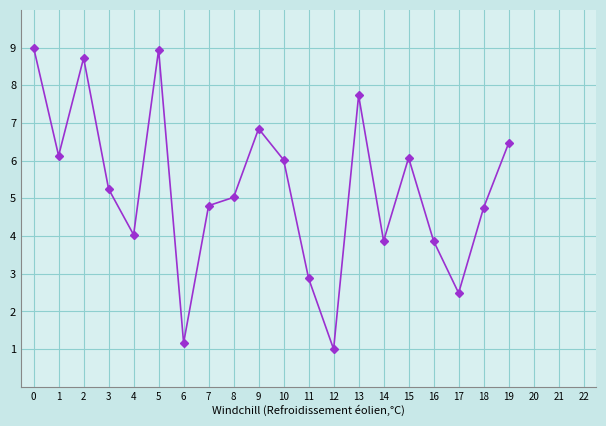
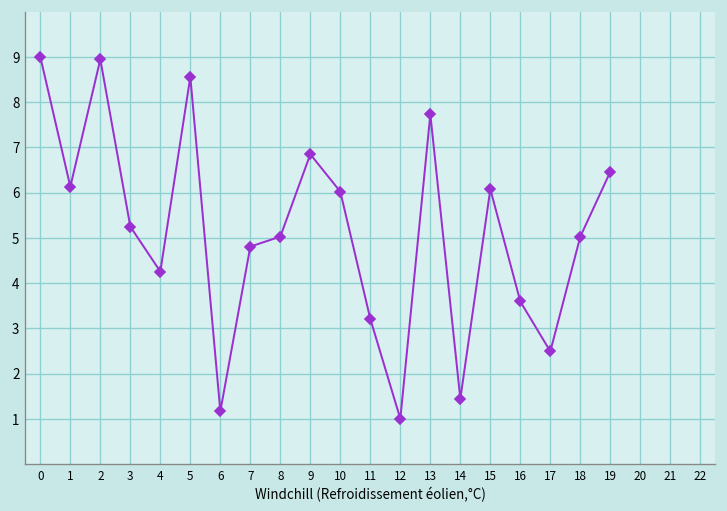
2: 8.7 -> 8.9
4: 4.0 -> 4.3
5: 8.9 -> 8.6
11: 2.9 -> 3.2
14: 3.9 -> 1.4
16: 3.9 -> 3.6
18: 4.8 -> 5.0
